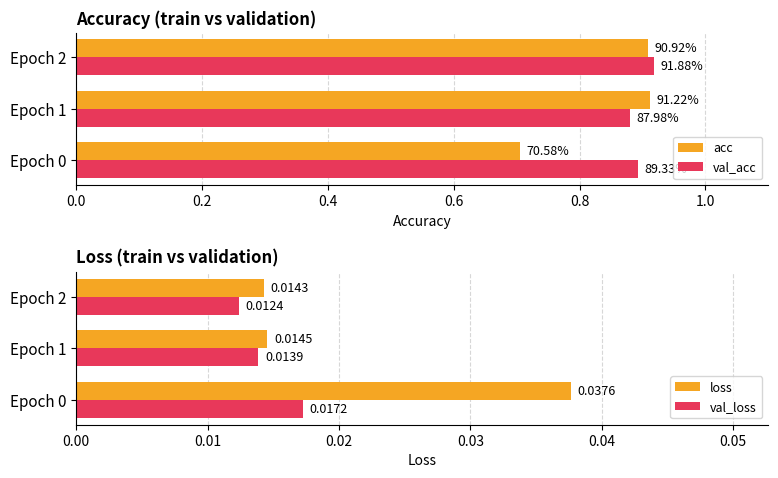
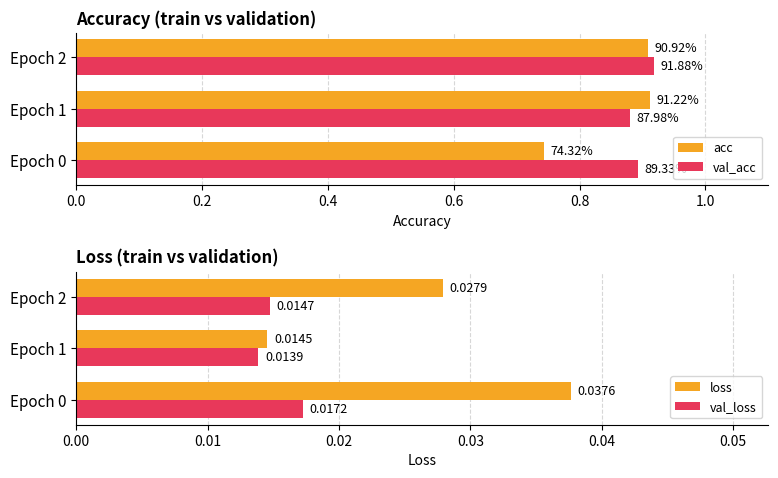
Accuracy (train vs validation), acc, Epoch 0: 70.58% -> 74.32%
Loss (train vs validation), loss, Epoch 2: 0.0143 -> 0.0279
Loss (train vs validation), val_loss, Epoch 2: 0.0124 -> 0.0147
